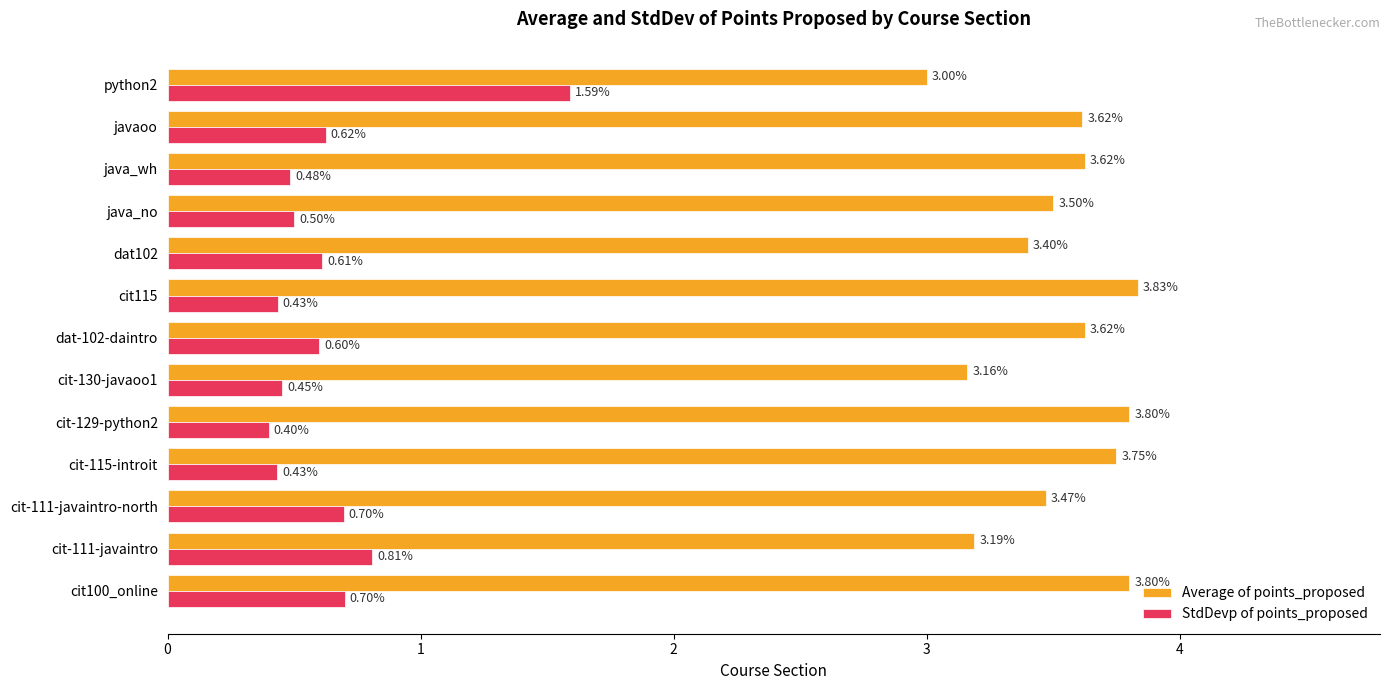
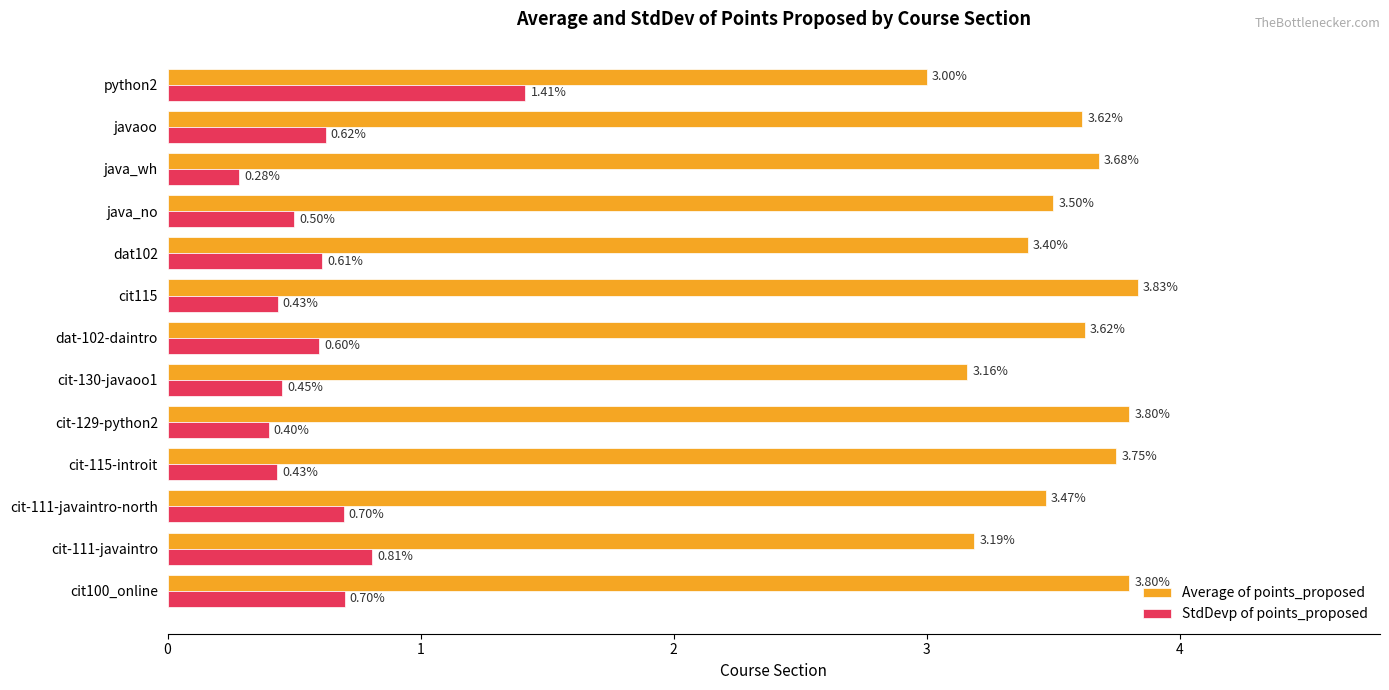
StdDevp of points_proposed, python2: 1.59% -> 1.41%
Average of points_proposed, java_wh: 3.62% -> 3.68%
StdDevp of points_proposed, java_wh: 0.48% -> 0.28%
